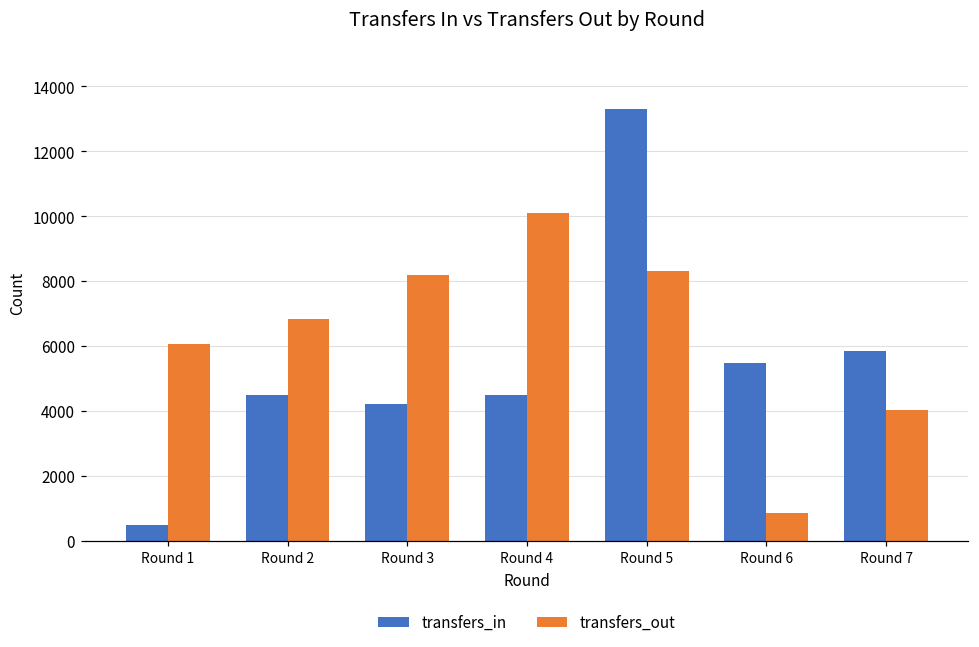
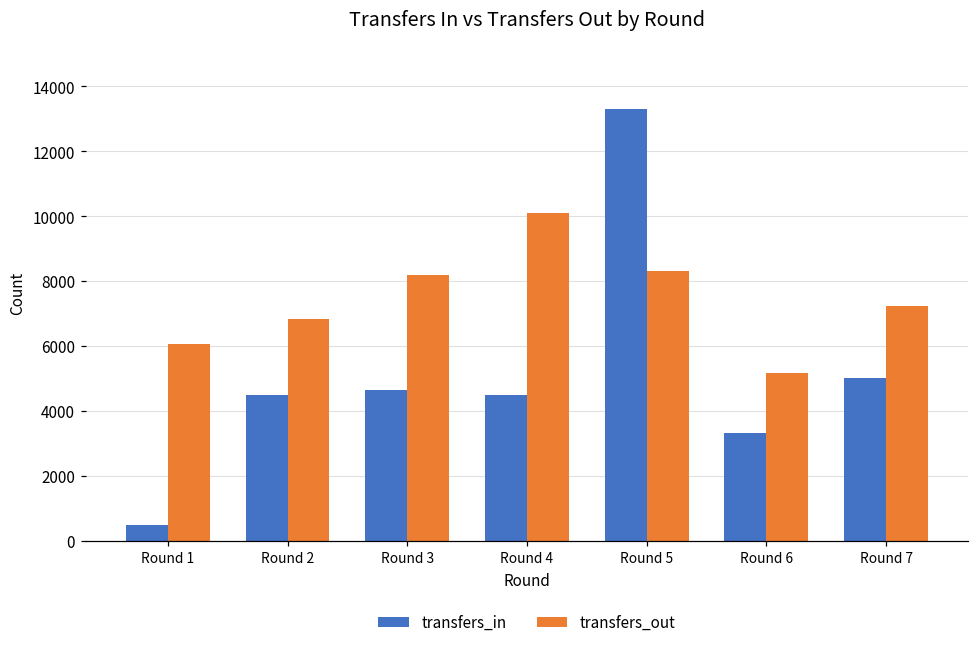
transfers_in, Round 3: 4200 -> 4700
transfers_in, Round 6: 5500 -> 3300
transfers_out, Round 6: 900 -> 5200
transfers_in, Round 7: 5900 -> 5000
transfers_out, Round 7: 4000 -> 7200
